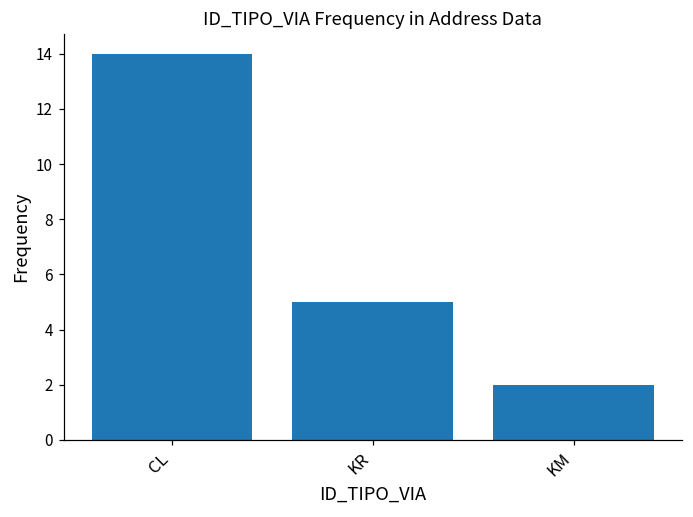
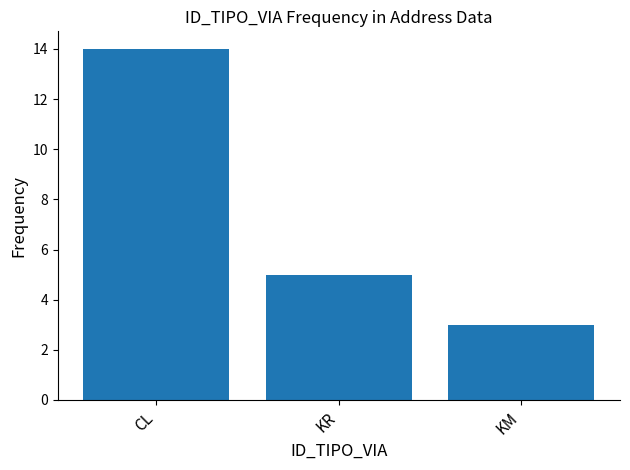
KM: 2 -> 3
